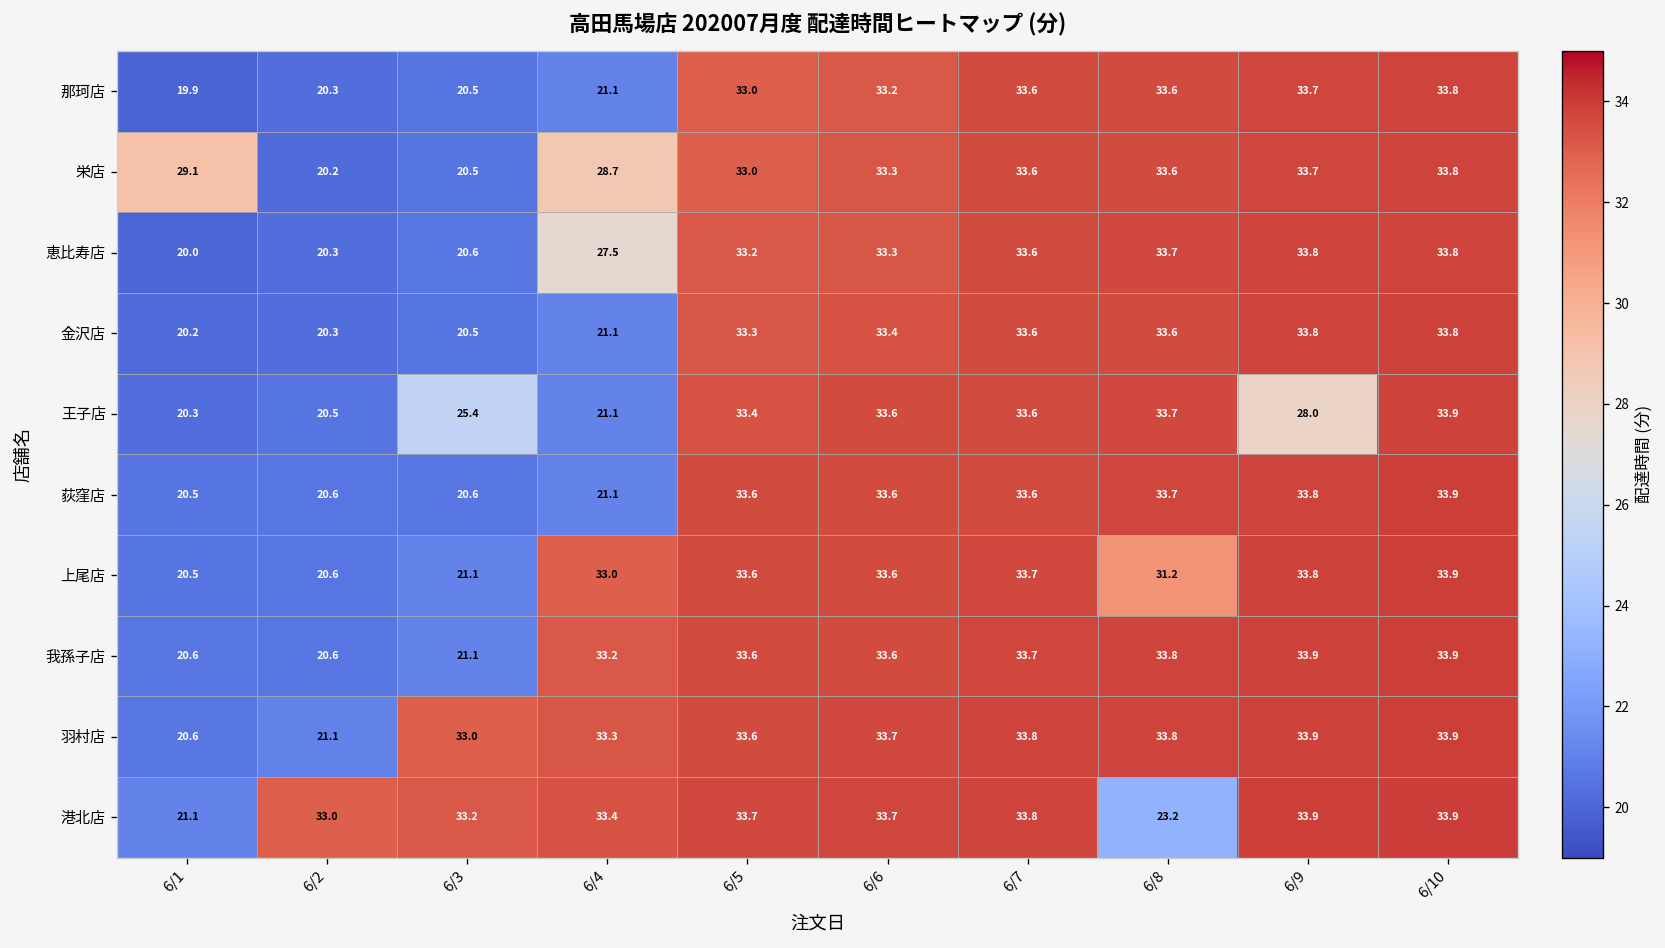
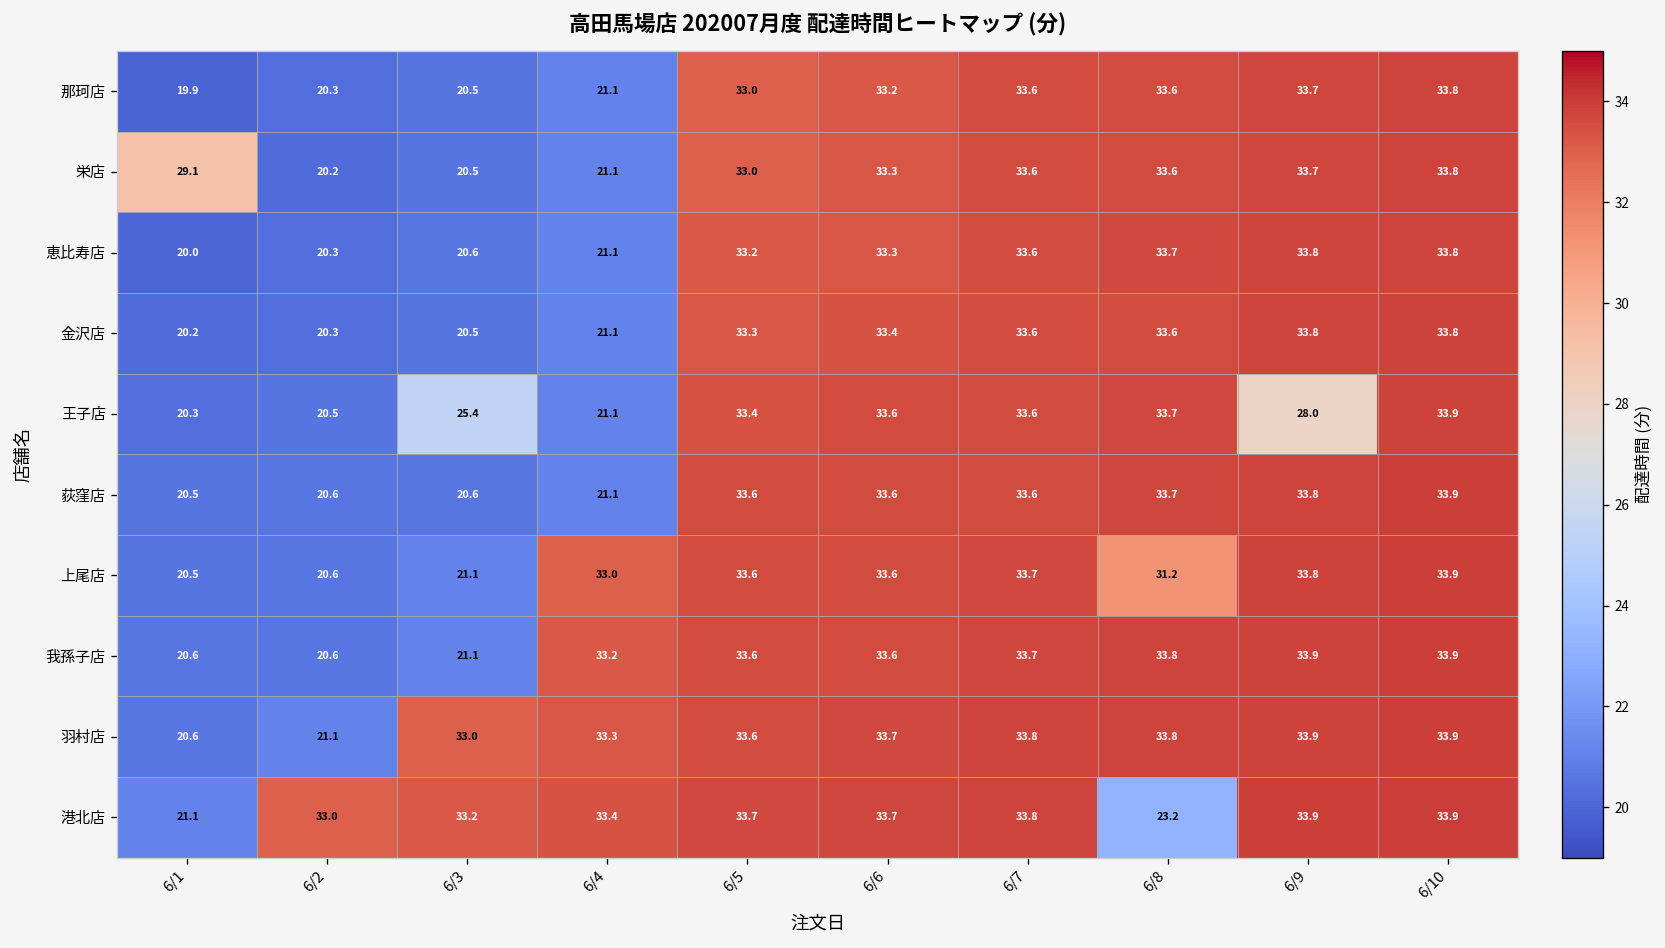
栄店, 6/4: 28.7 -> 21.1
恵比寿店, 6/4: 27.5 -> 21.1
